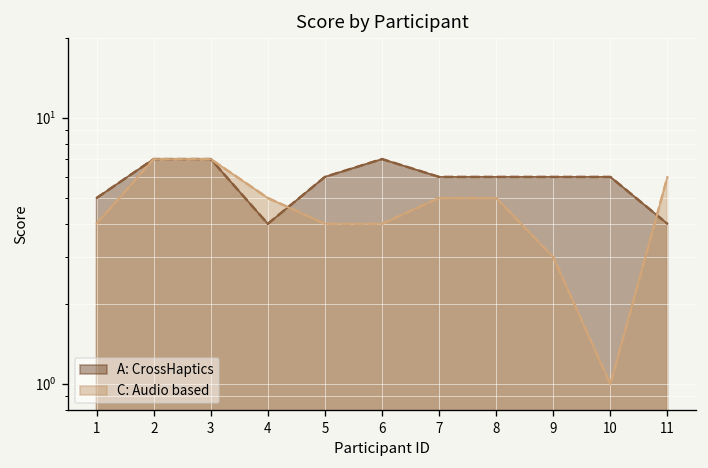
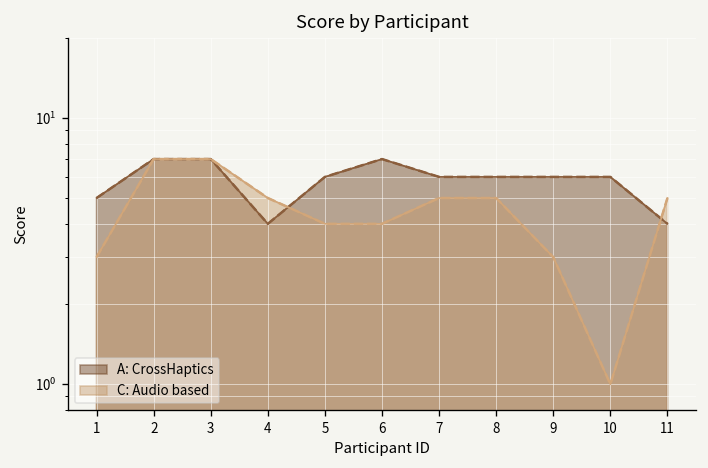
C: Audio based, 1: 4 -> 3
C: Audio based, 11: 6 -> 5
